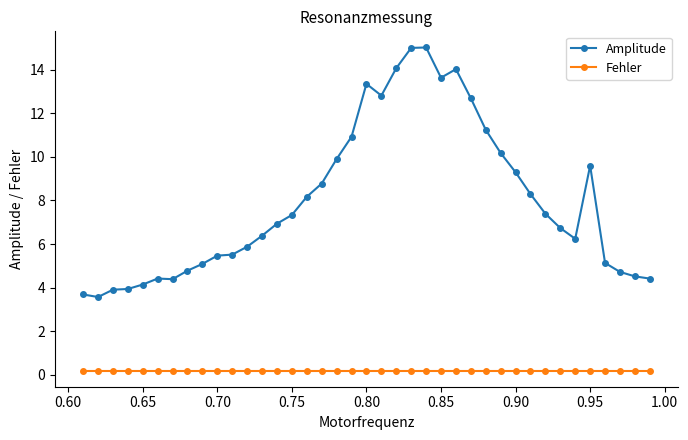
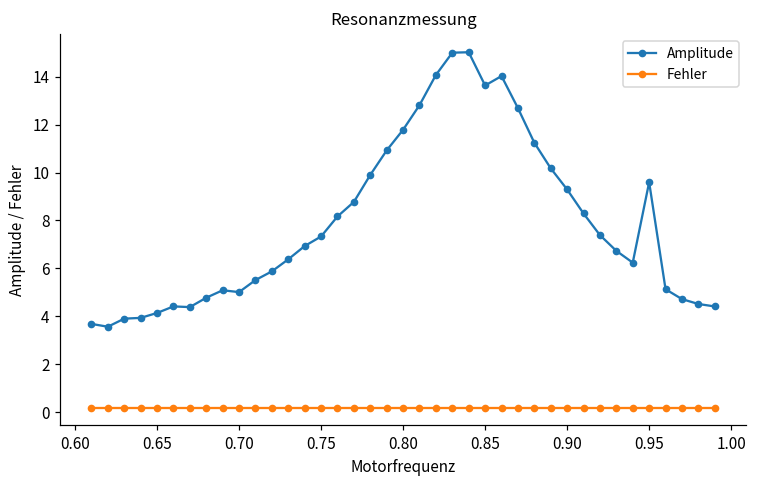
Amplitude, 0.70: 5.5 -> 5.0
Amplitude, 0.80: 13.3 -> 11.8
